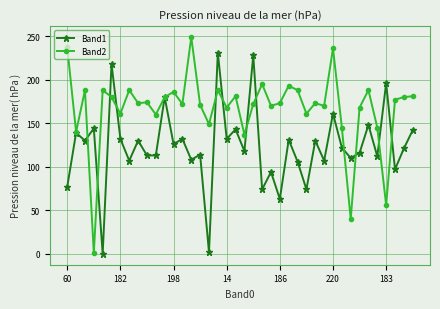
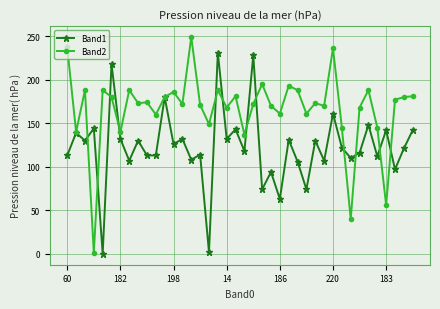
Band1, 60: 80 -> 110
Band2, 182: 160 -> 140
Band2, 186: 170 -> 160
Band1, 183: 200 -> 140
